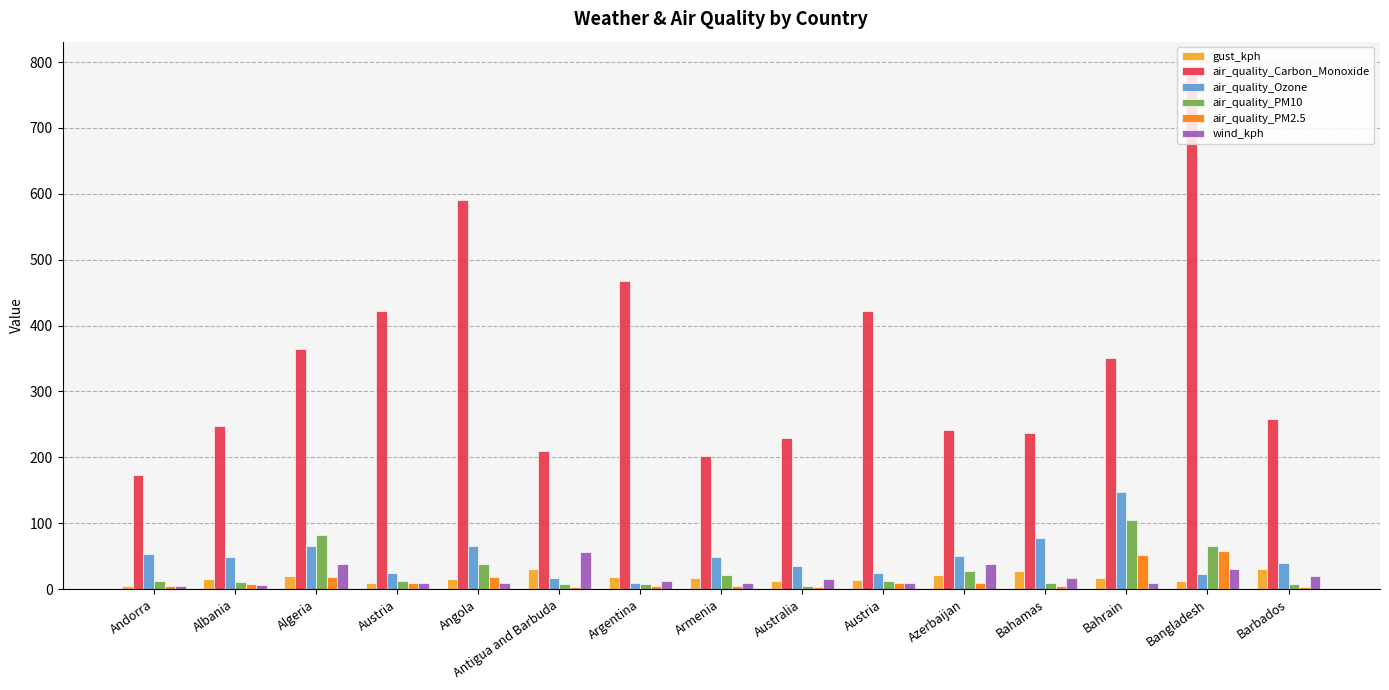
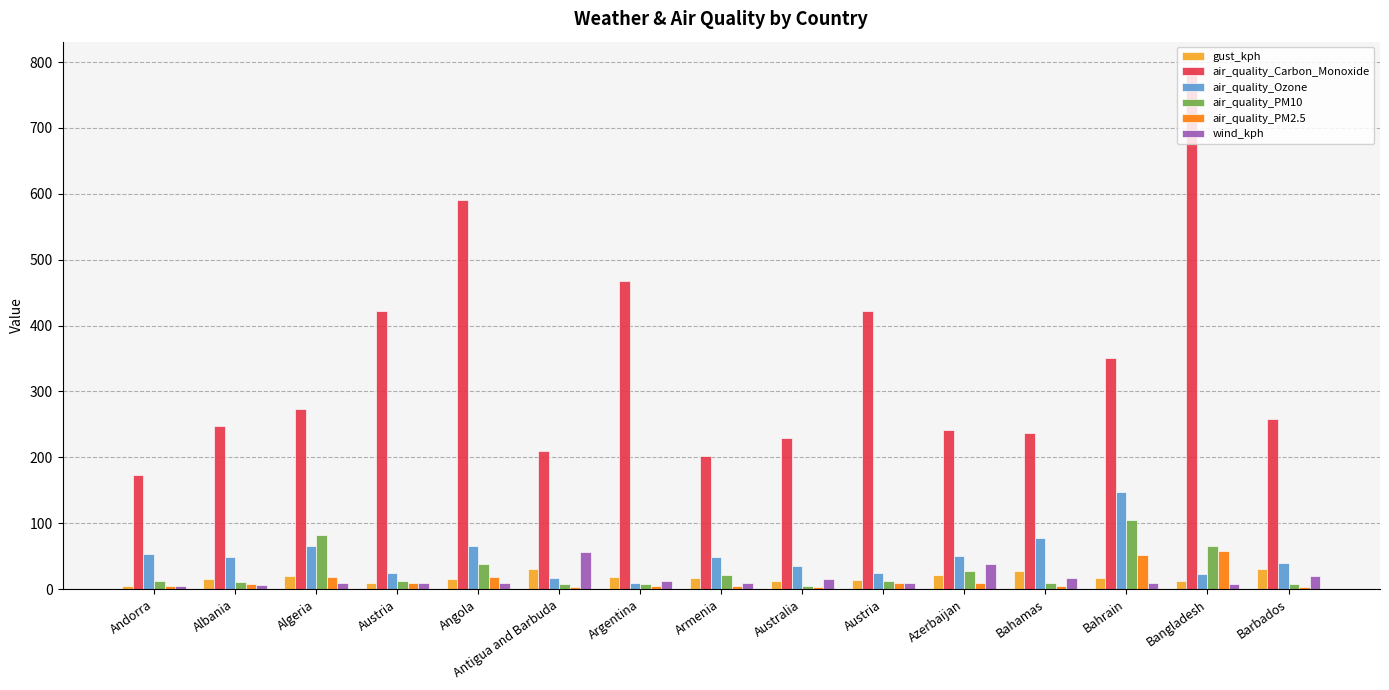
air_quality_Carbon_Monoxide, Algeria: 360 -> 270
wind_kph, Algeria: 40 -> 10
wind_kph, Bangladesh: 30 -> 10
